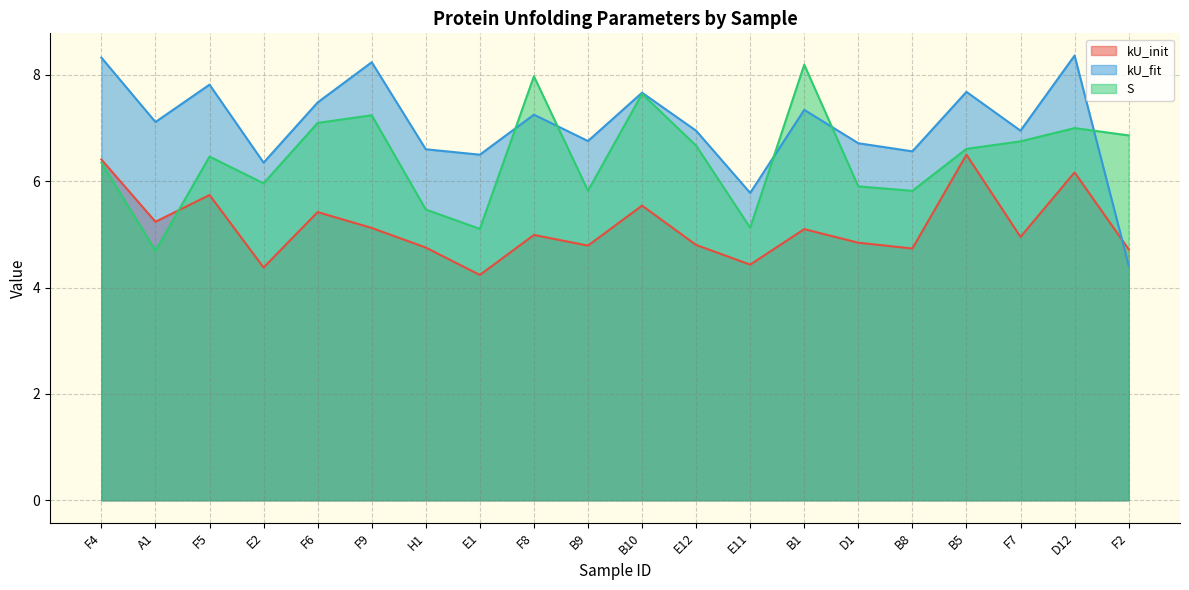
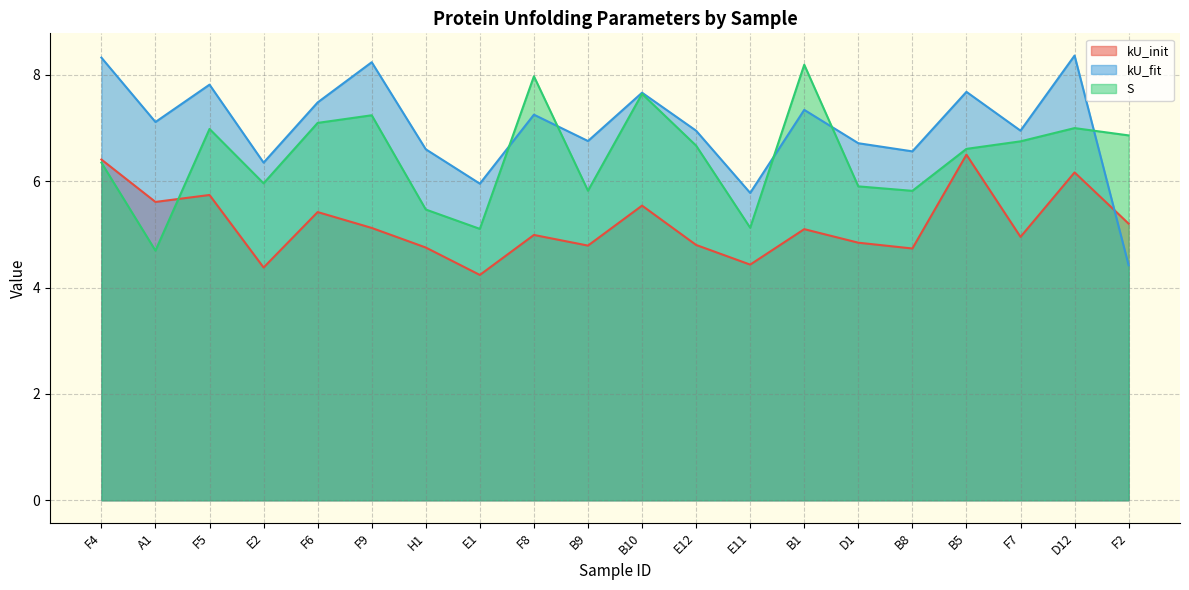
kU_init, A1: 5.2 -> 5.6
S, F5: 6.5 -> 7.0
kU_fit, E1: 6.5 -> 6.0
kU_init, F2: 4.7 -> 5.2
